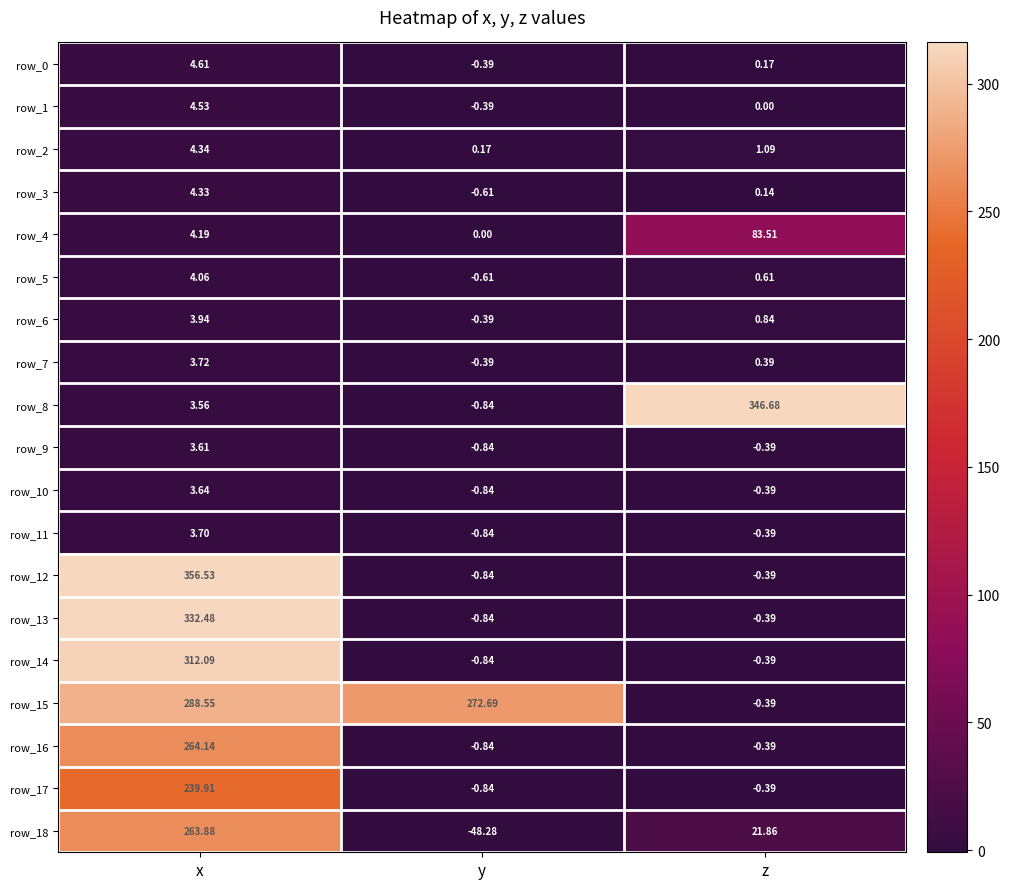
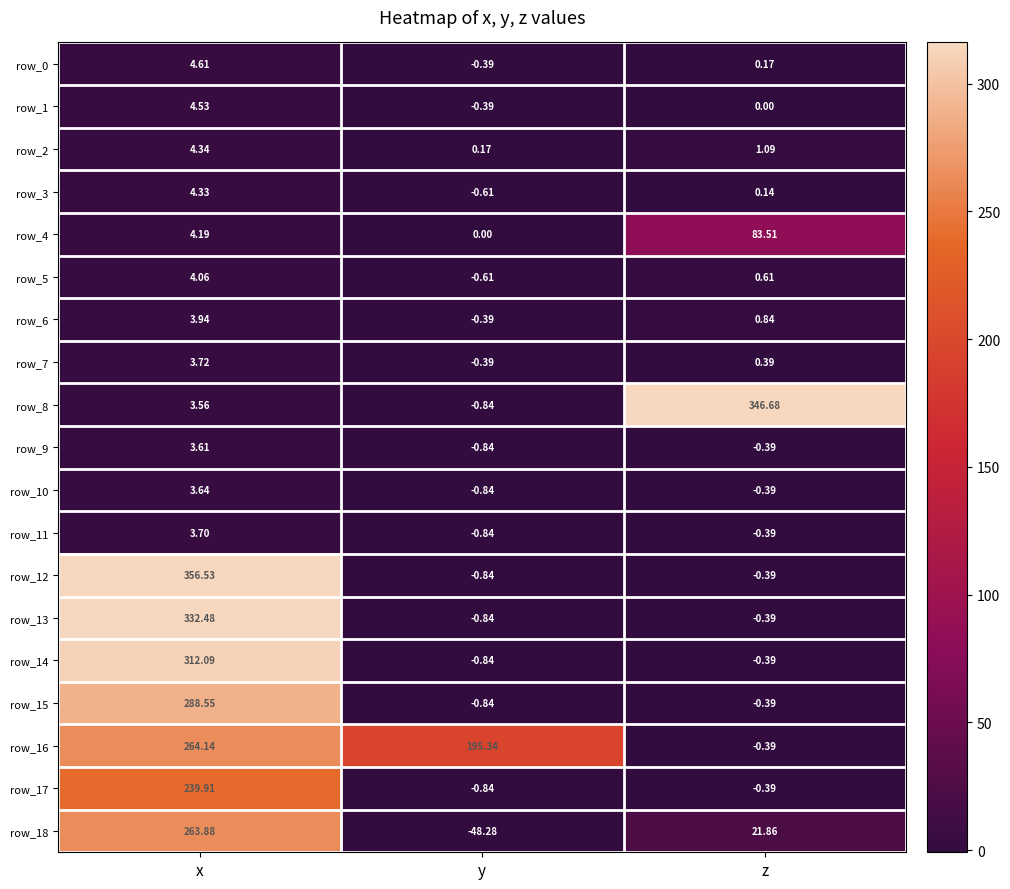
row_15, y: 272.69 -> -0.84
row_16, y: -0.84 -> 195.34
